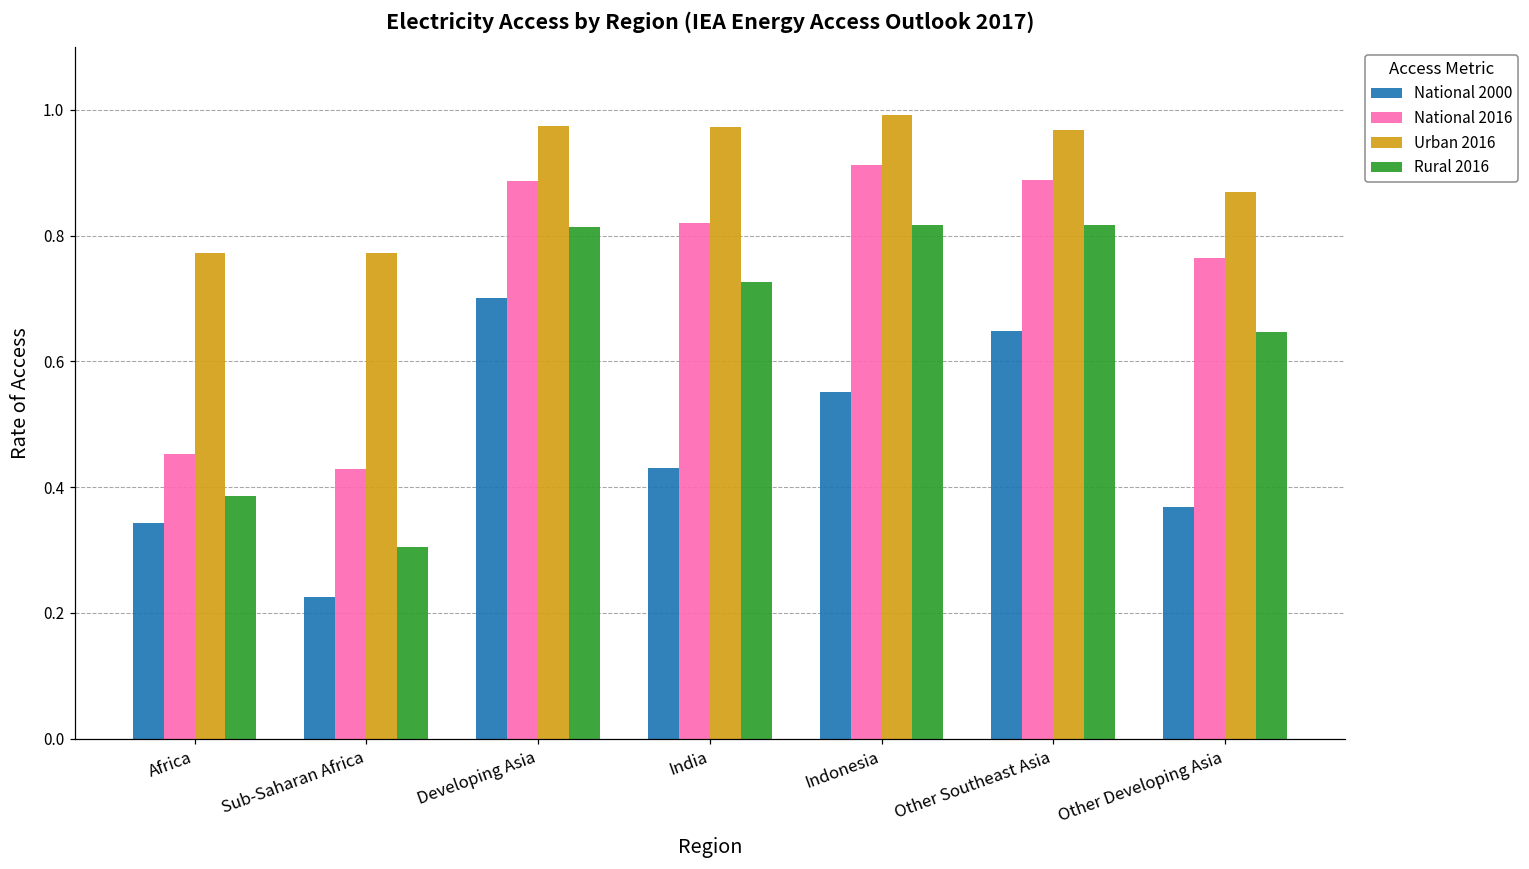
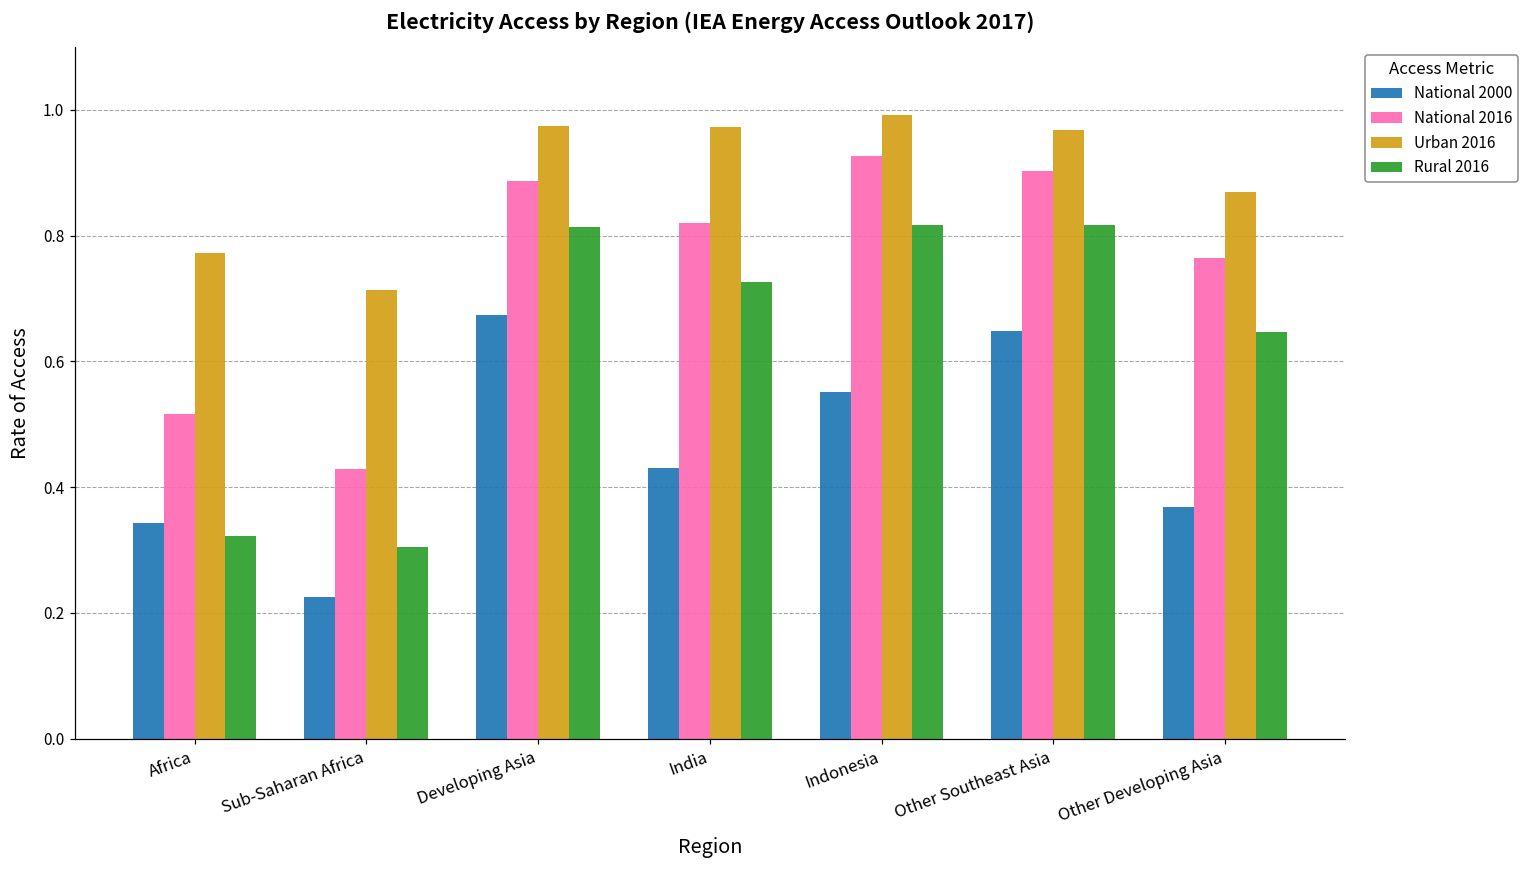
National 2016, Africa: 0.45 -> 0.52
Rural 2016, Africa: 0.39 -> 0.32
Urban 2016, Sub-Saharan Africa: 0.77 -> 0.71
National 2000, Developing Asia: 0.70 -> 0.67
National 2016, Indonesia: 0.91 -> 0.93
National 2016, Other Southeast Asia: 0.89 -> 0.90
